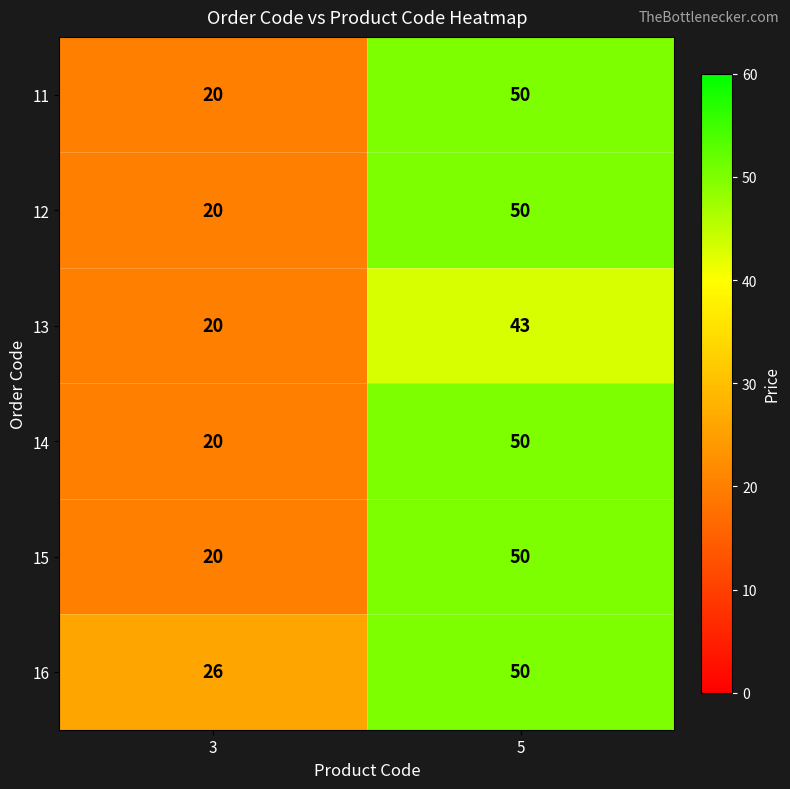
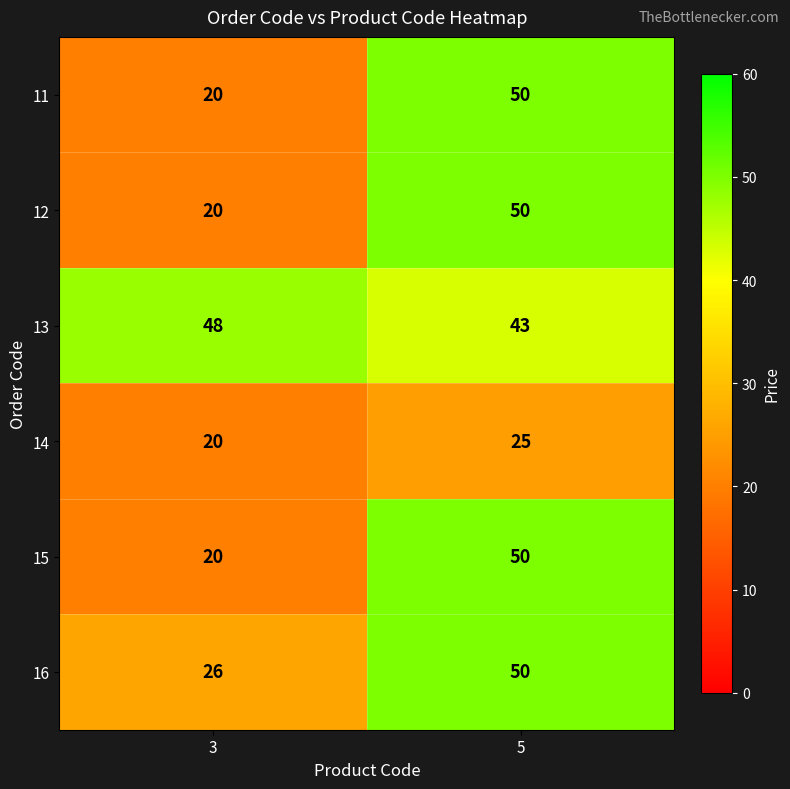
13, 3: 20 -> 48
14, 5: 50 -> 25
